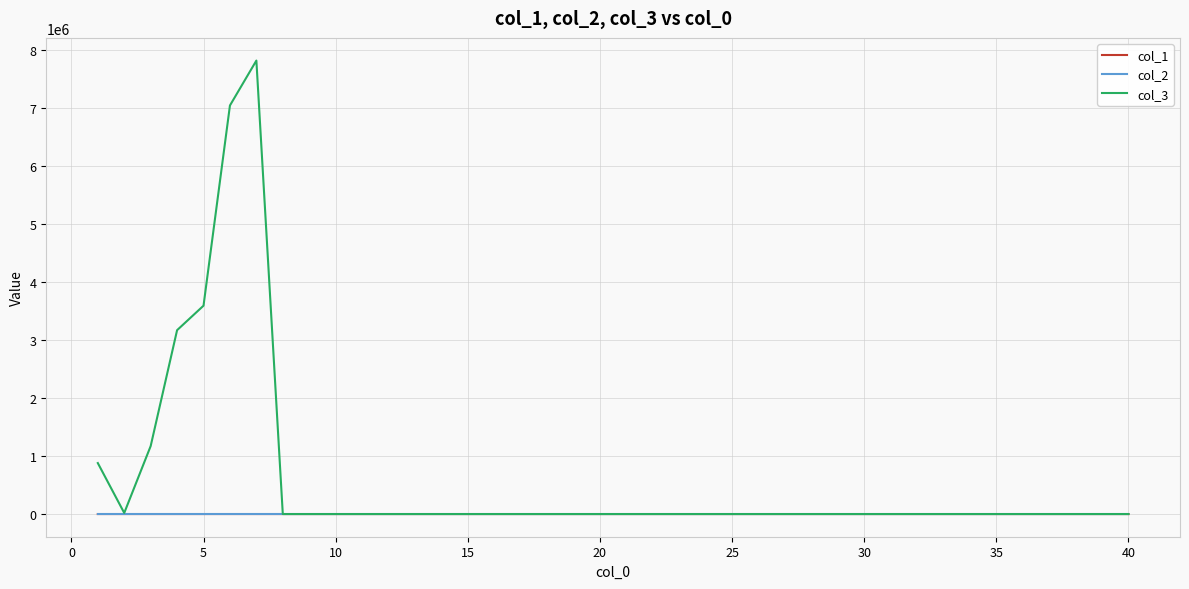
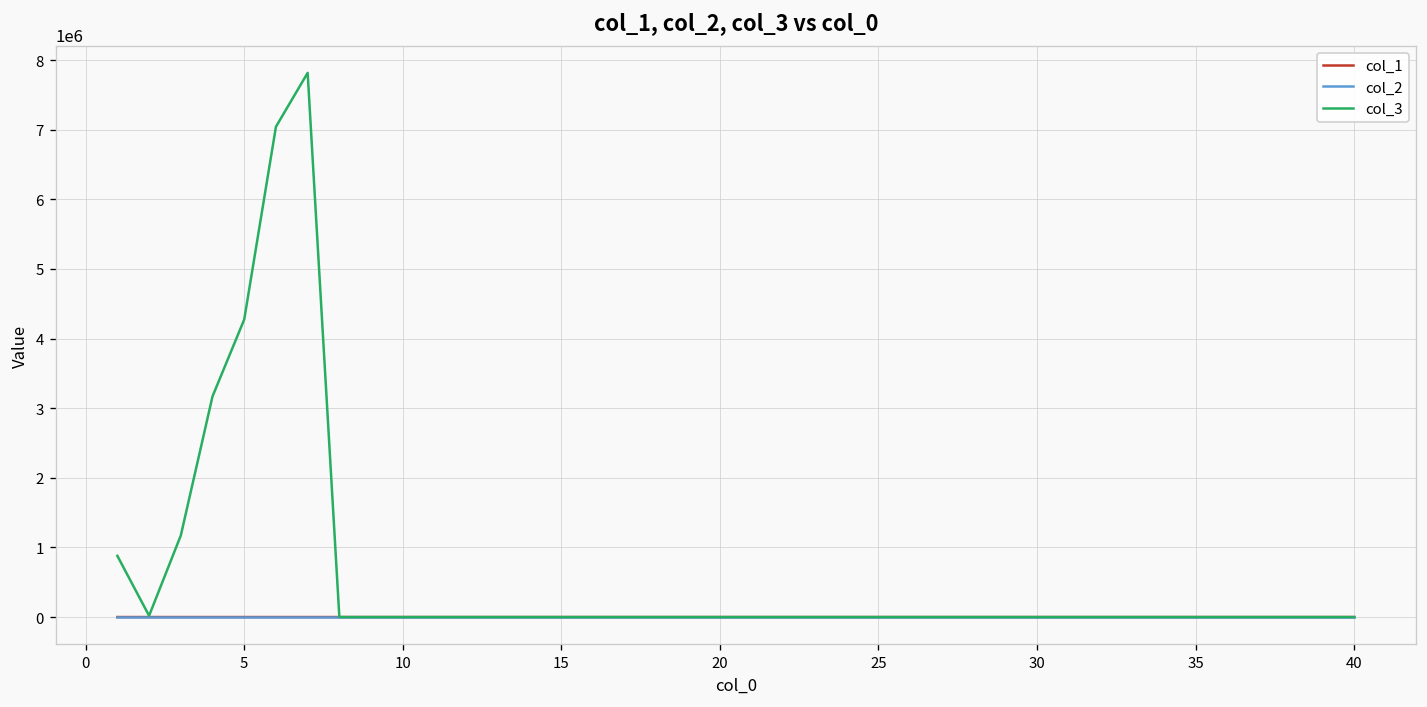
col_3, 5: 3600000 -> 4300000
